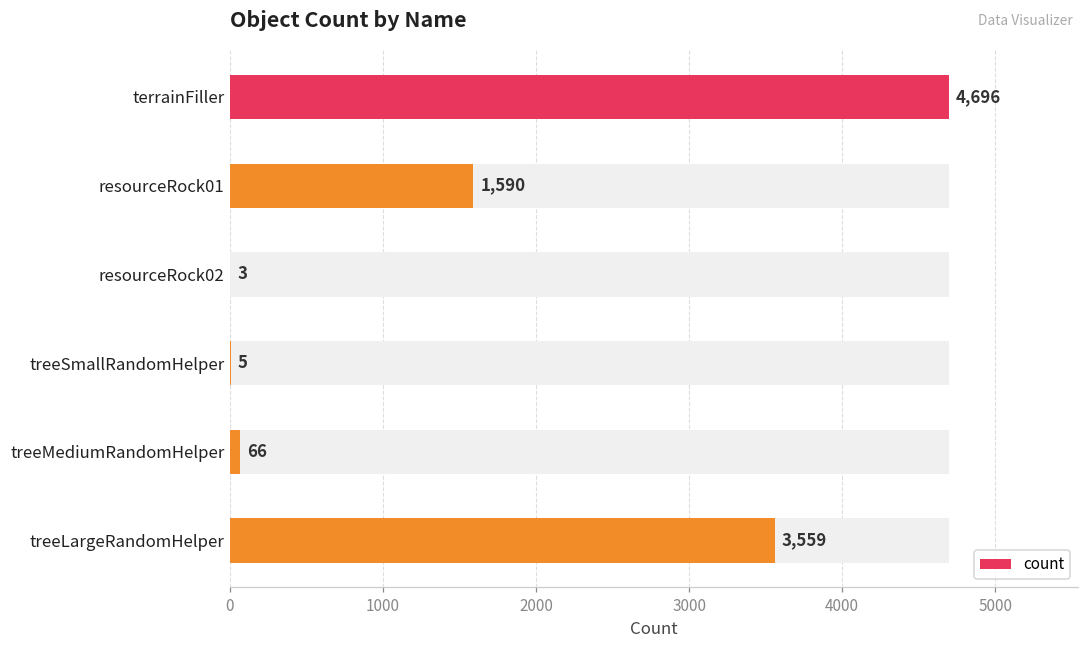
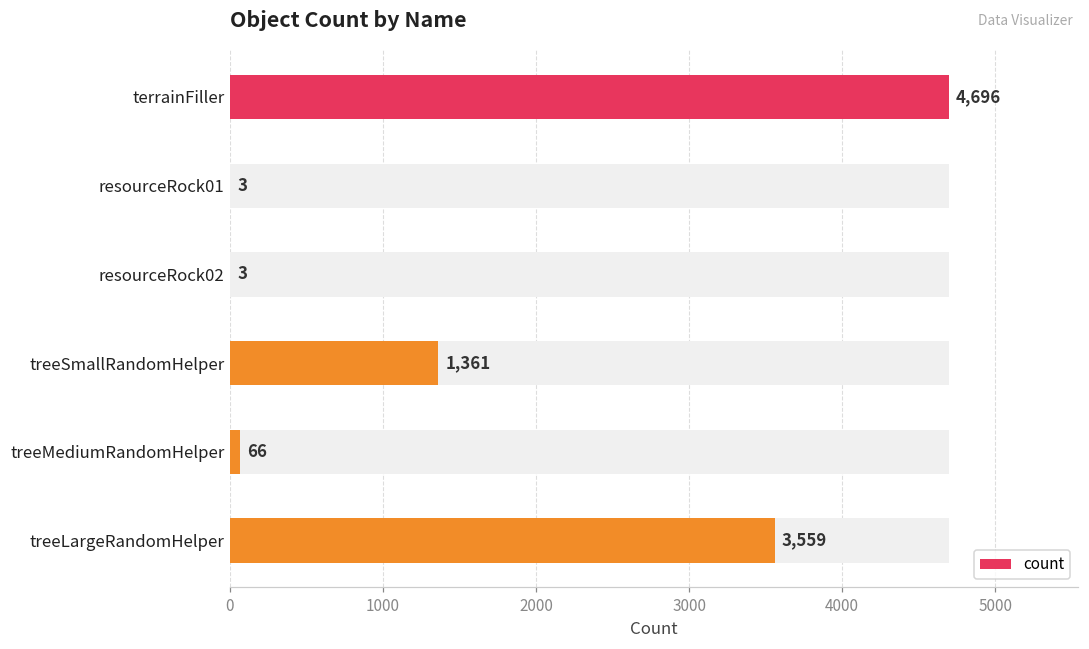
count, resourceRock01: 1,590 -> 3
count, treeSmallRandomHelper: 5 -> 1,361
